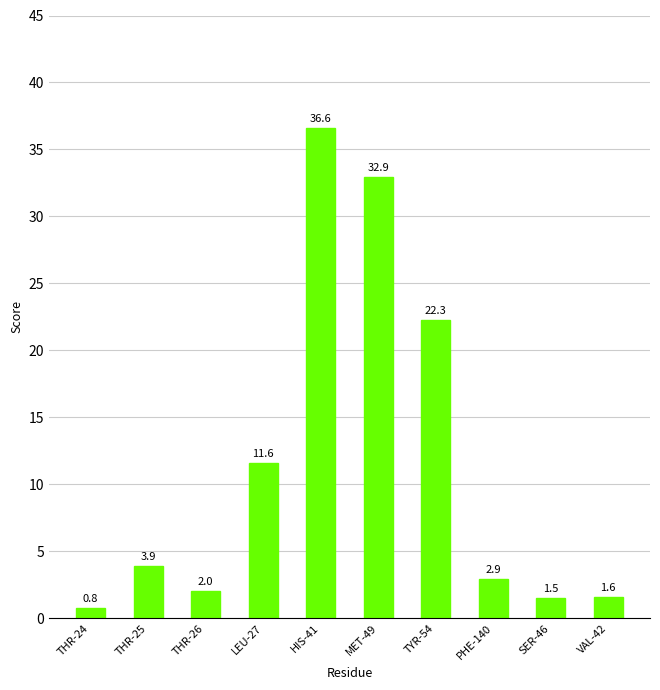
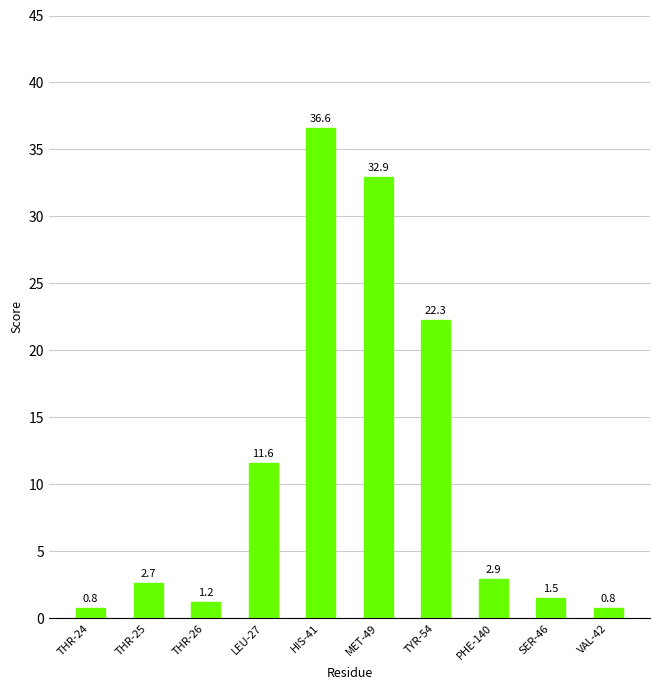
THR-25: 3.9 -> 2.7
THR-26: 2.0 -> 1.2
VAL-42: 1.6 -> 0.8
